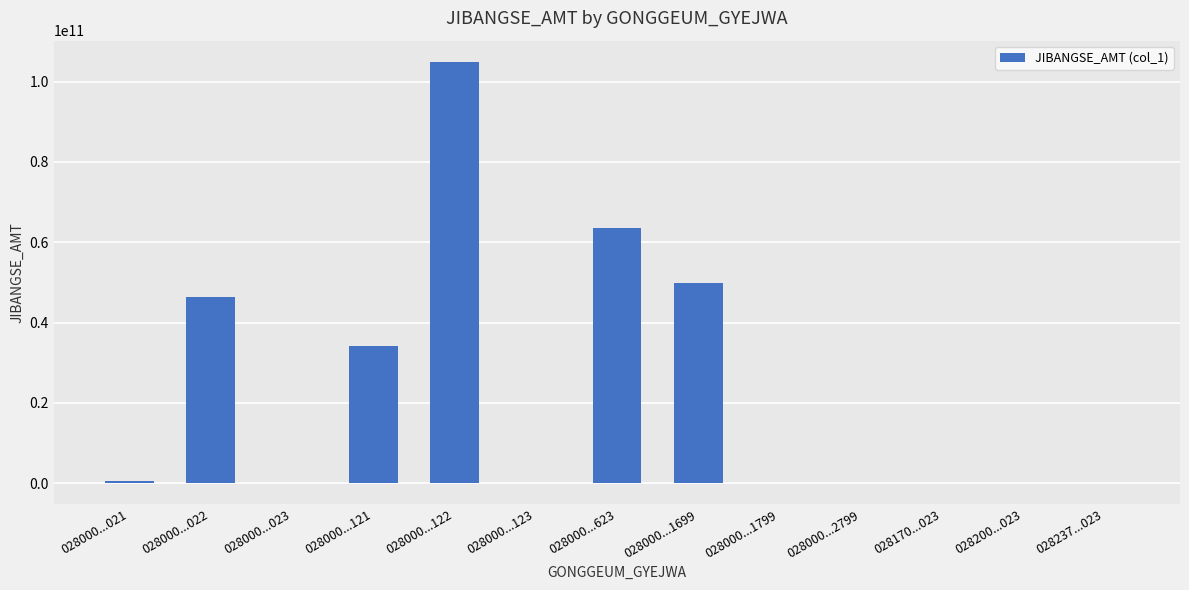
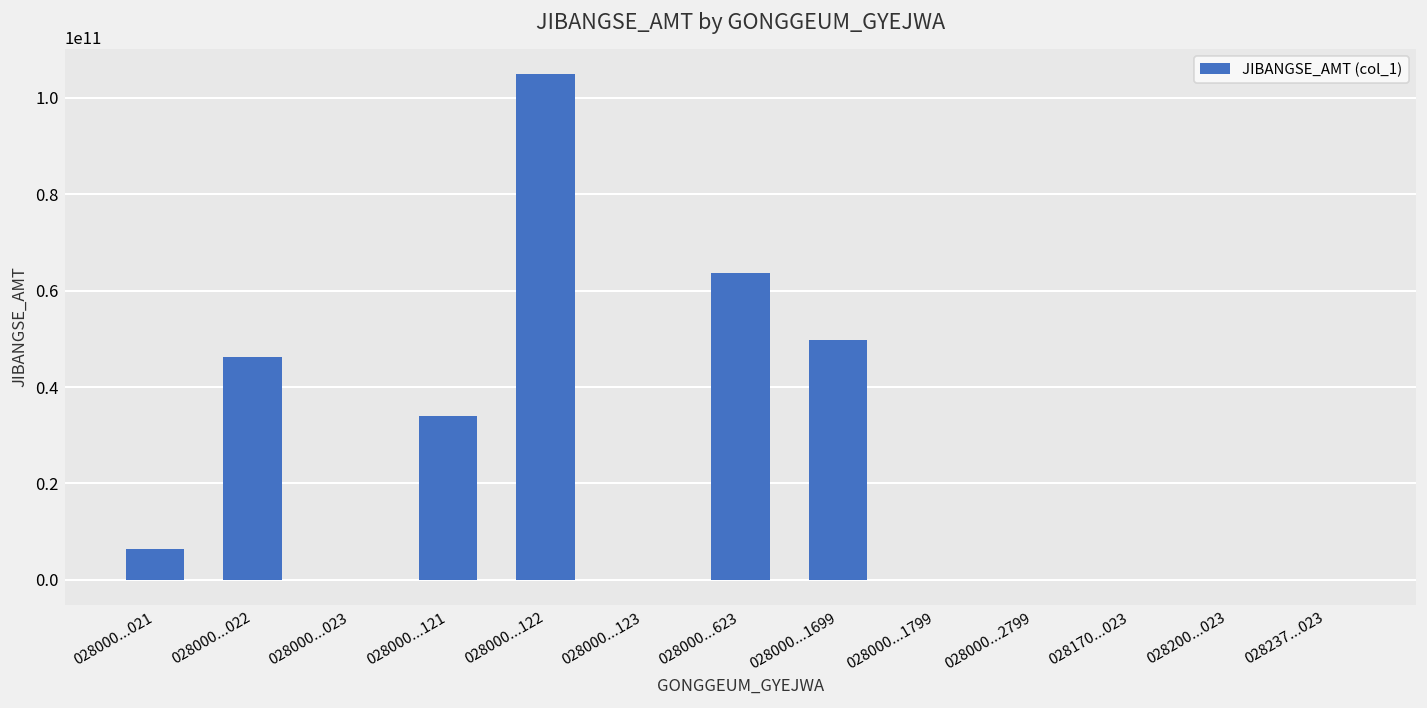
028000...021: 0 -> 6000000000
